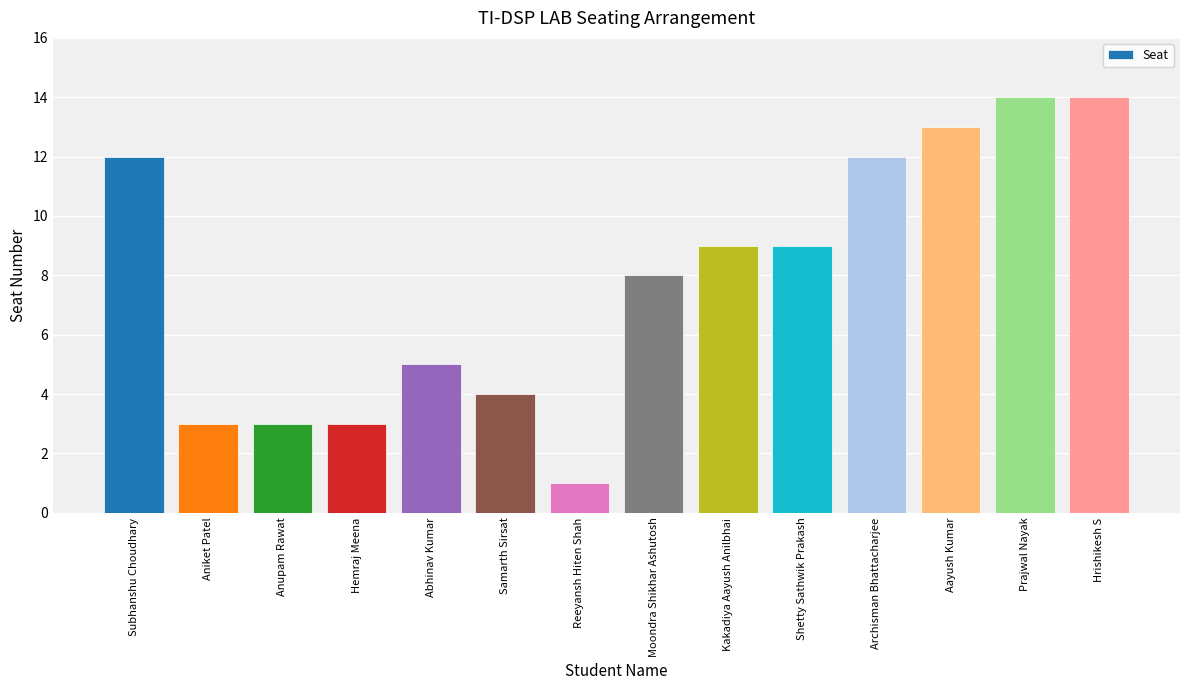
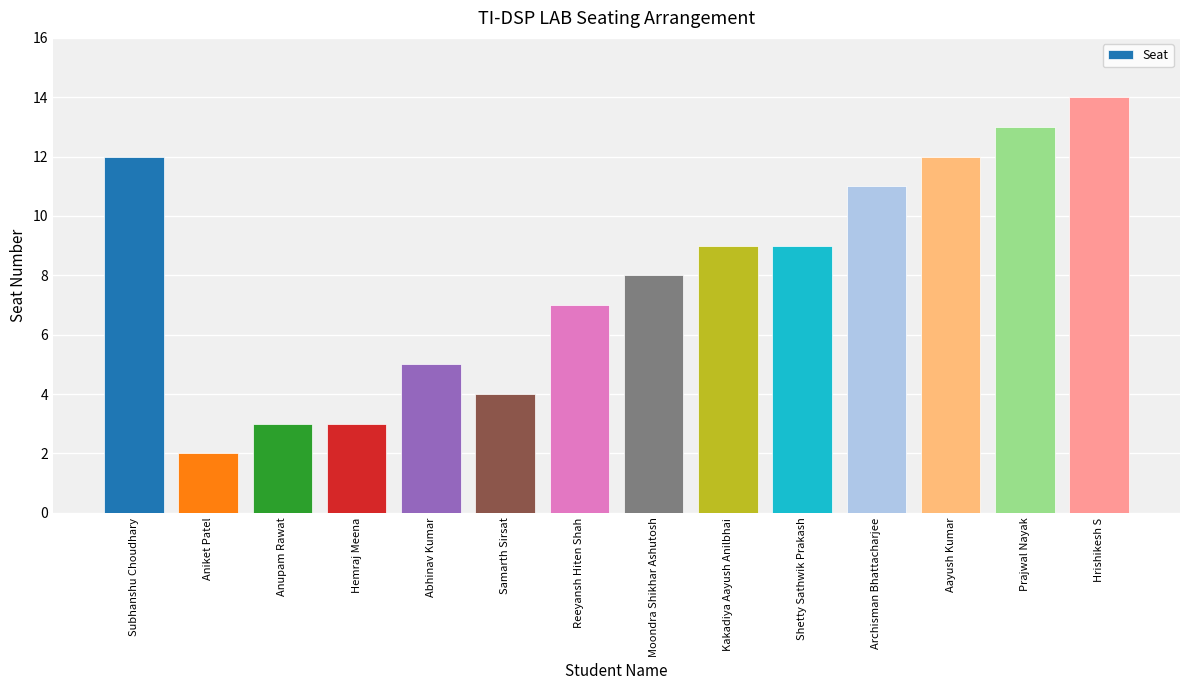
Aniket Patel: 3 -> 2
Reeyansh Hiten Shah: 1 -> 7
Archisman Bhattacharjee: 12 -> 11
Aayush Kumar: 13 -> 12
Prajwal Nayak: 14 -> 13
